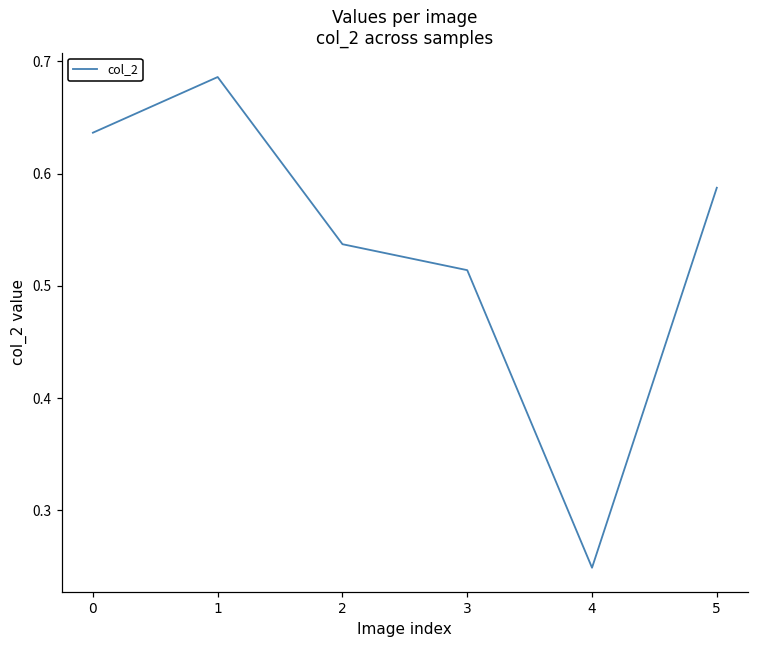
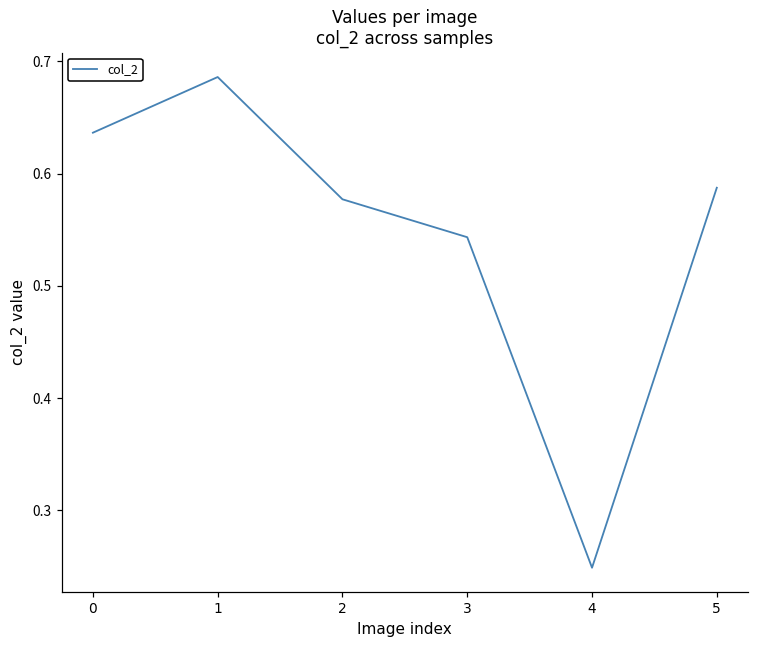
2: 0.537 -> 0.577
3: 0.514 -> 0.543
